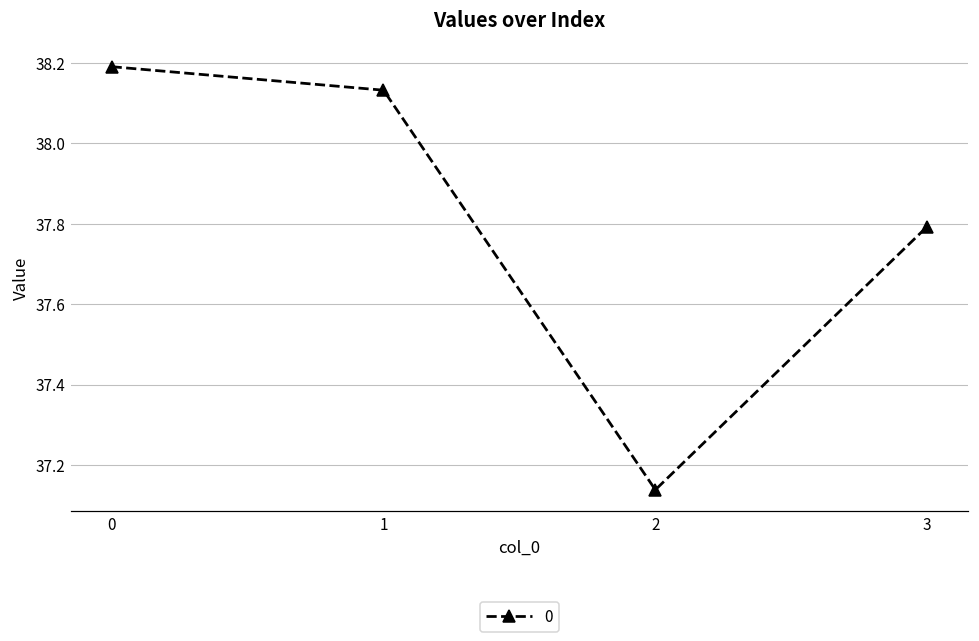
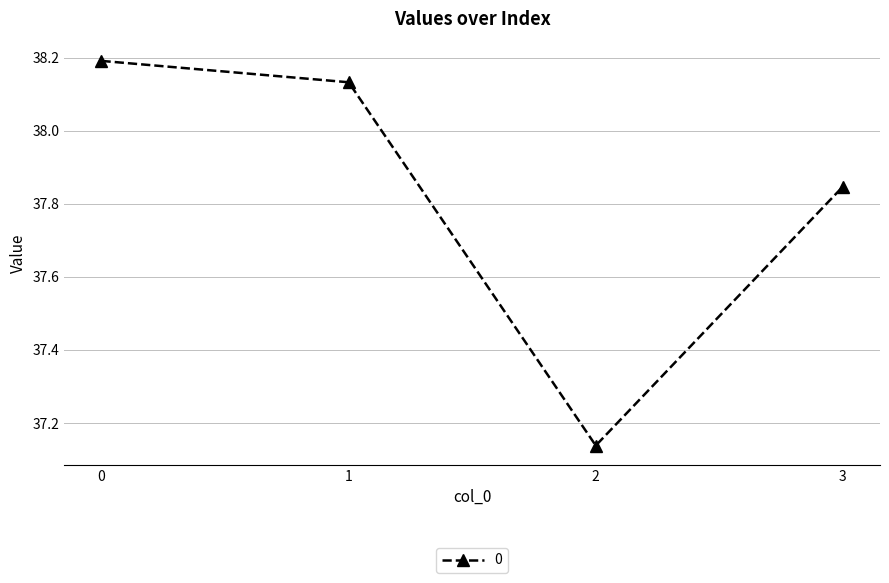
3: 37.79 -> 37.85
